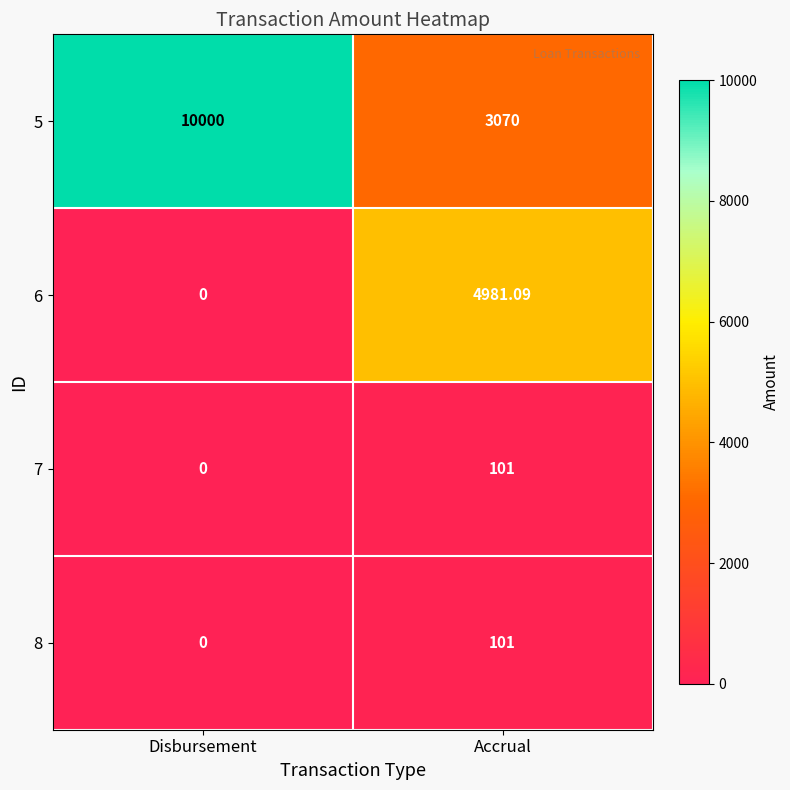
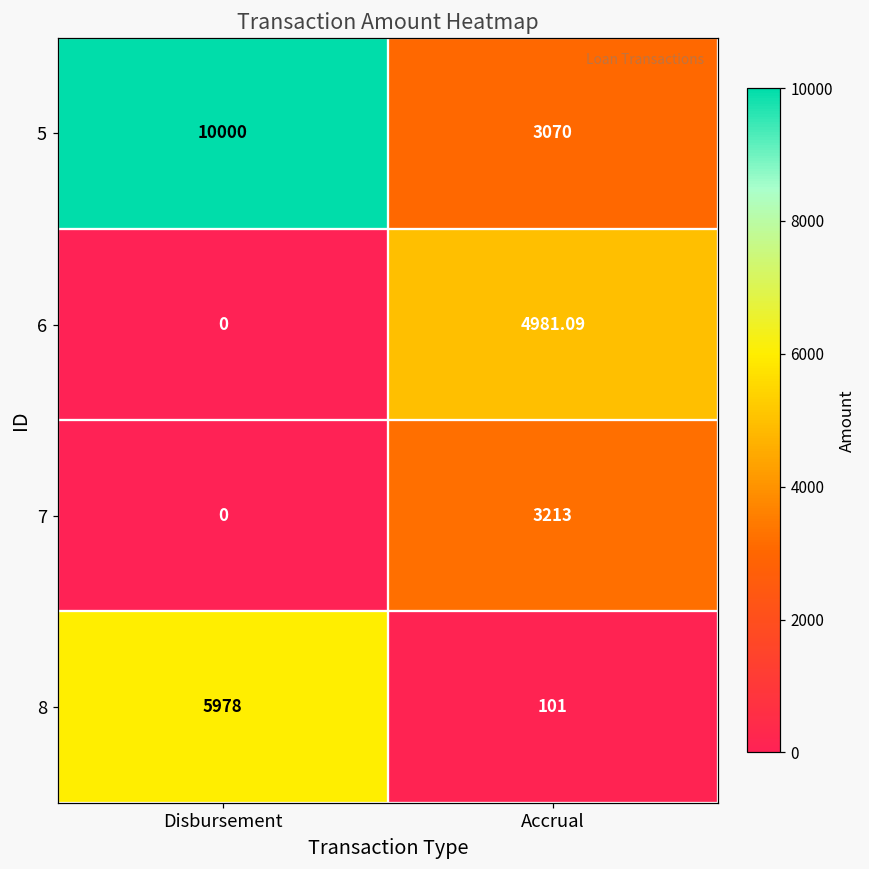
7, Accrual: 101 -> 3213
8, Disbursement: 0 -> 5978
